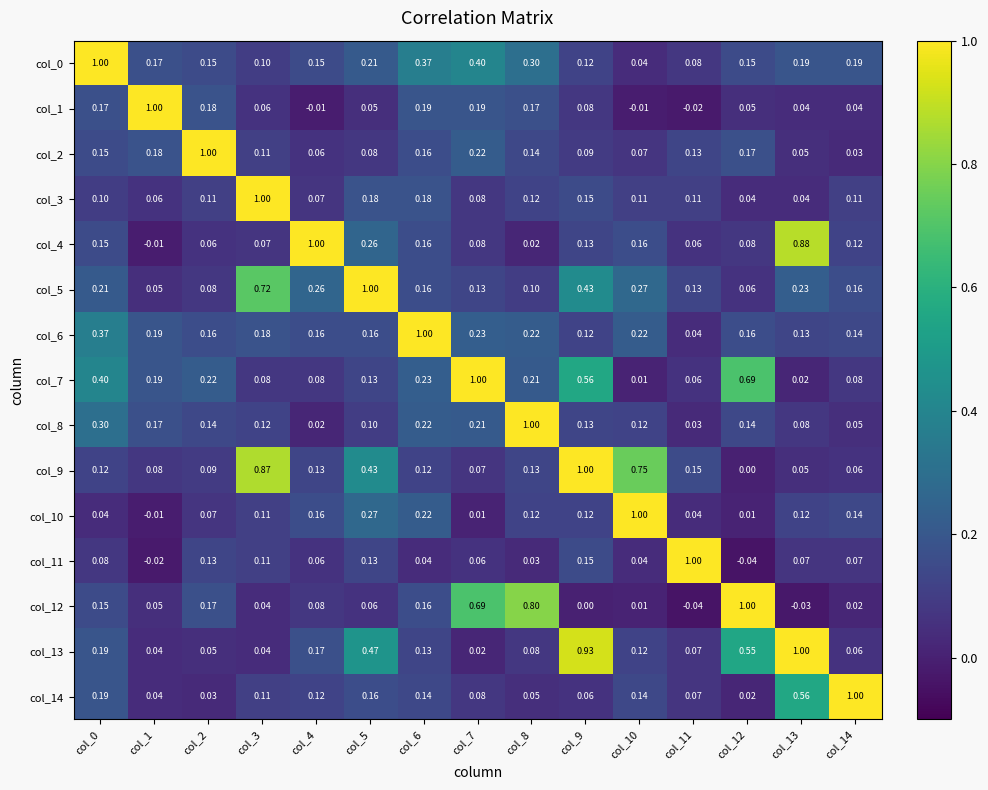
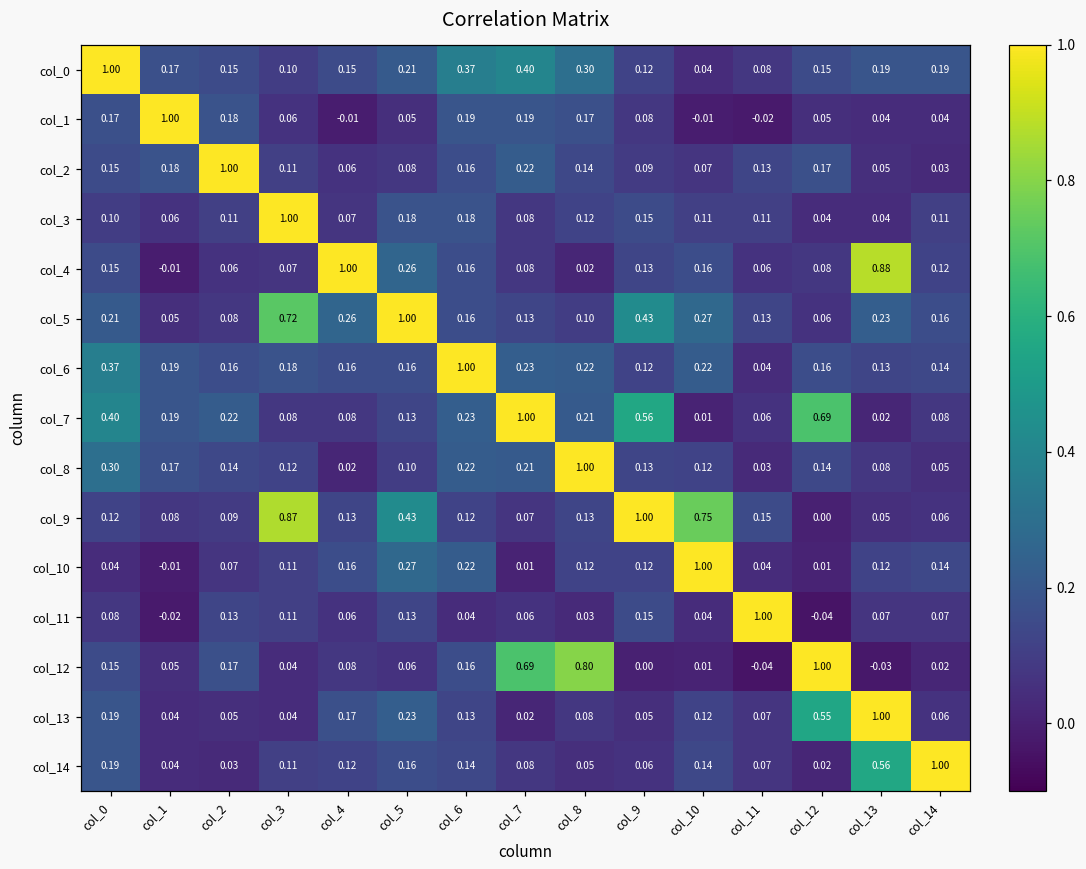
col_13, col_5: 0.47 -> 0.23
col_13, col_9: 0.93 -> 0.05
